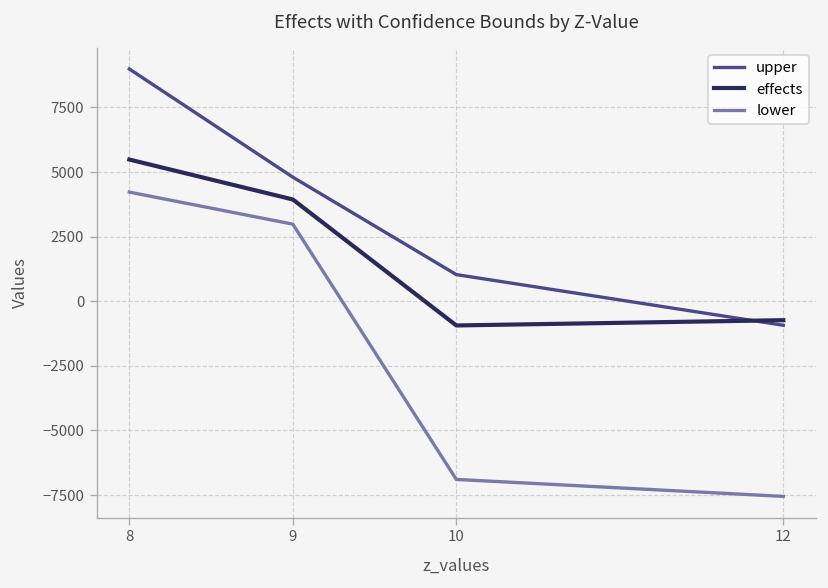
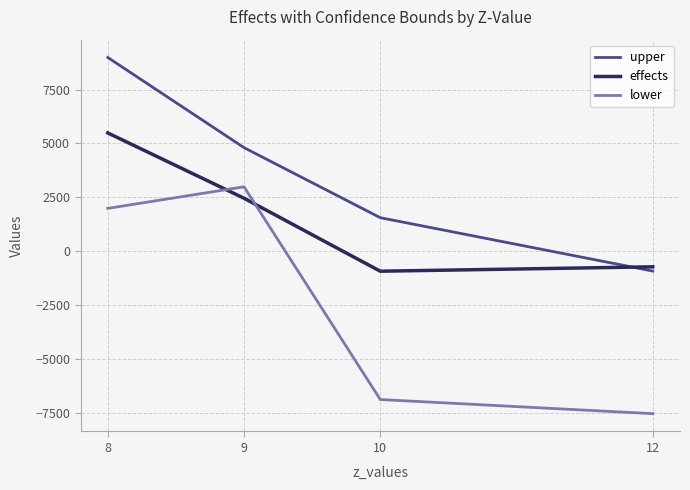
lower, 8: 4200 -> 2000
effects, 9: 3900 -> 2500
upper, 10: 1000 -> 1500
